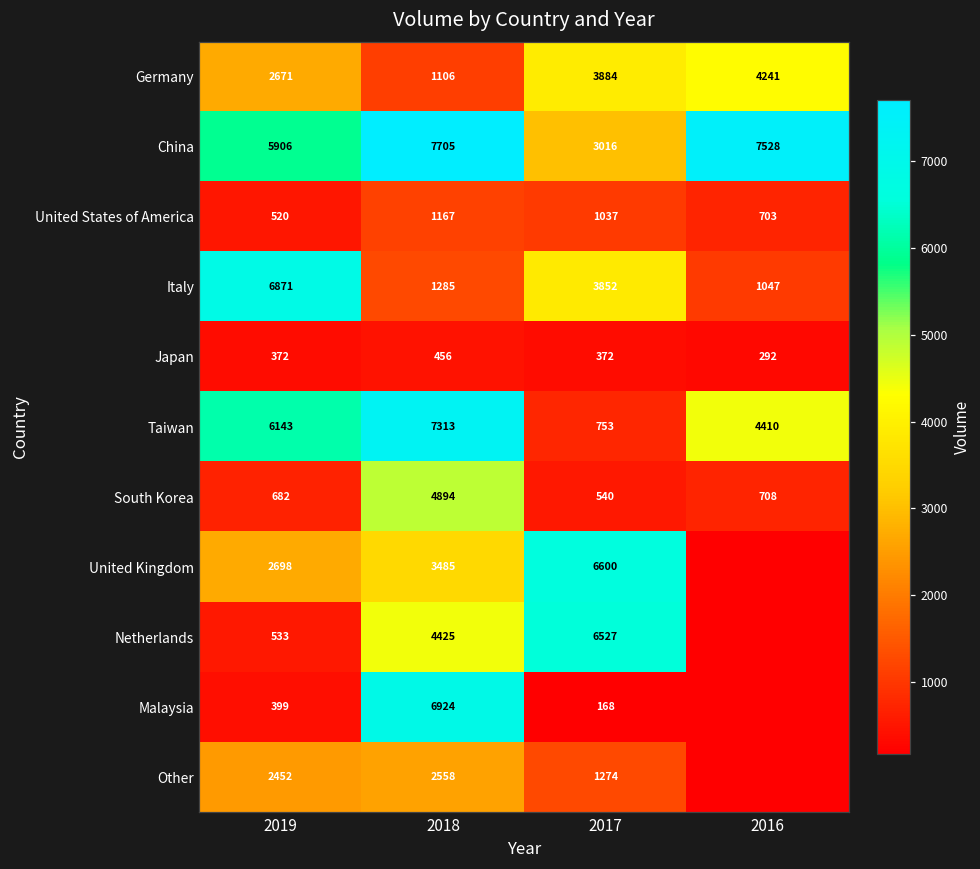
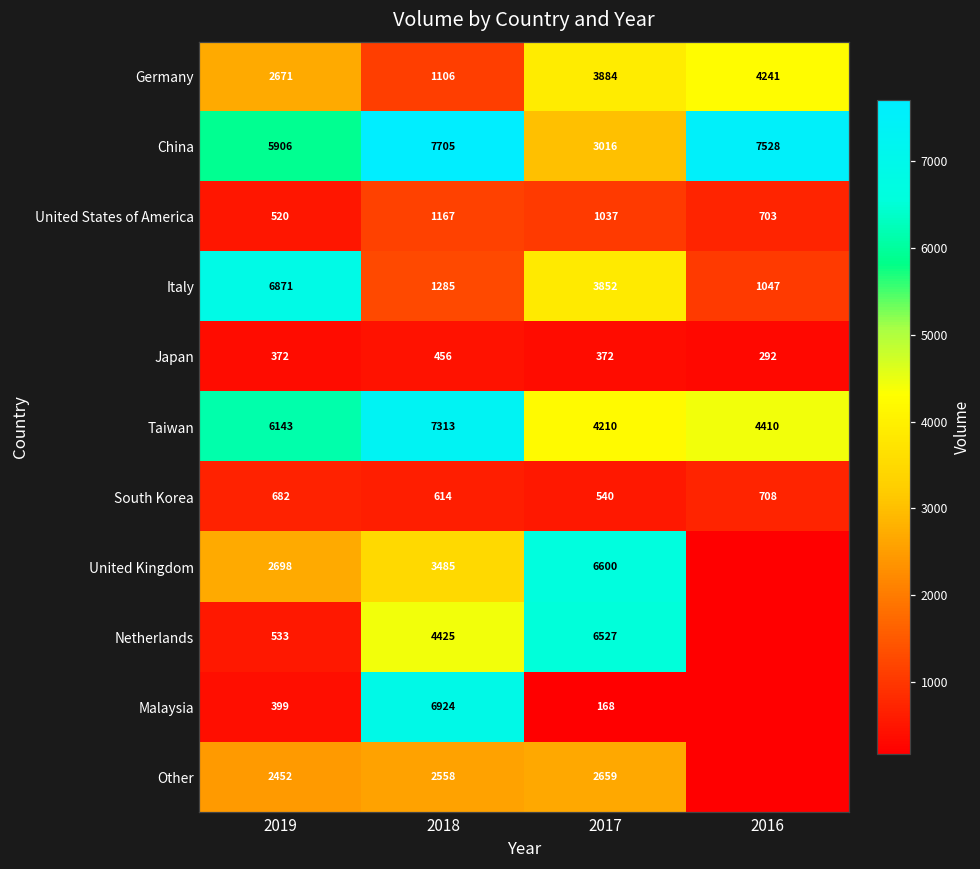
Taiwan, 2017: 753 -> 4210
South Korea, 2018: 4894 -> 614
Other, 2017: 1274 -> 2659
